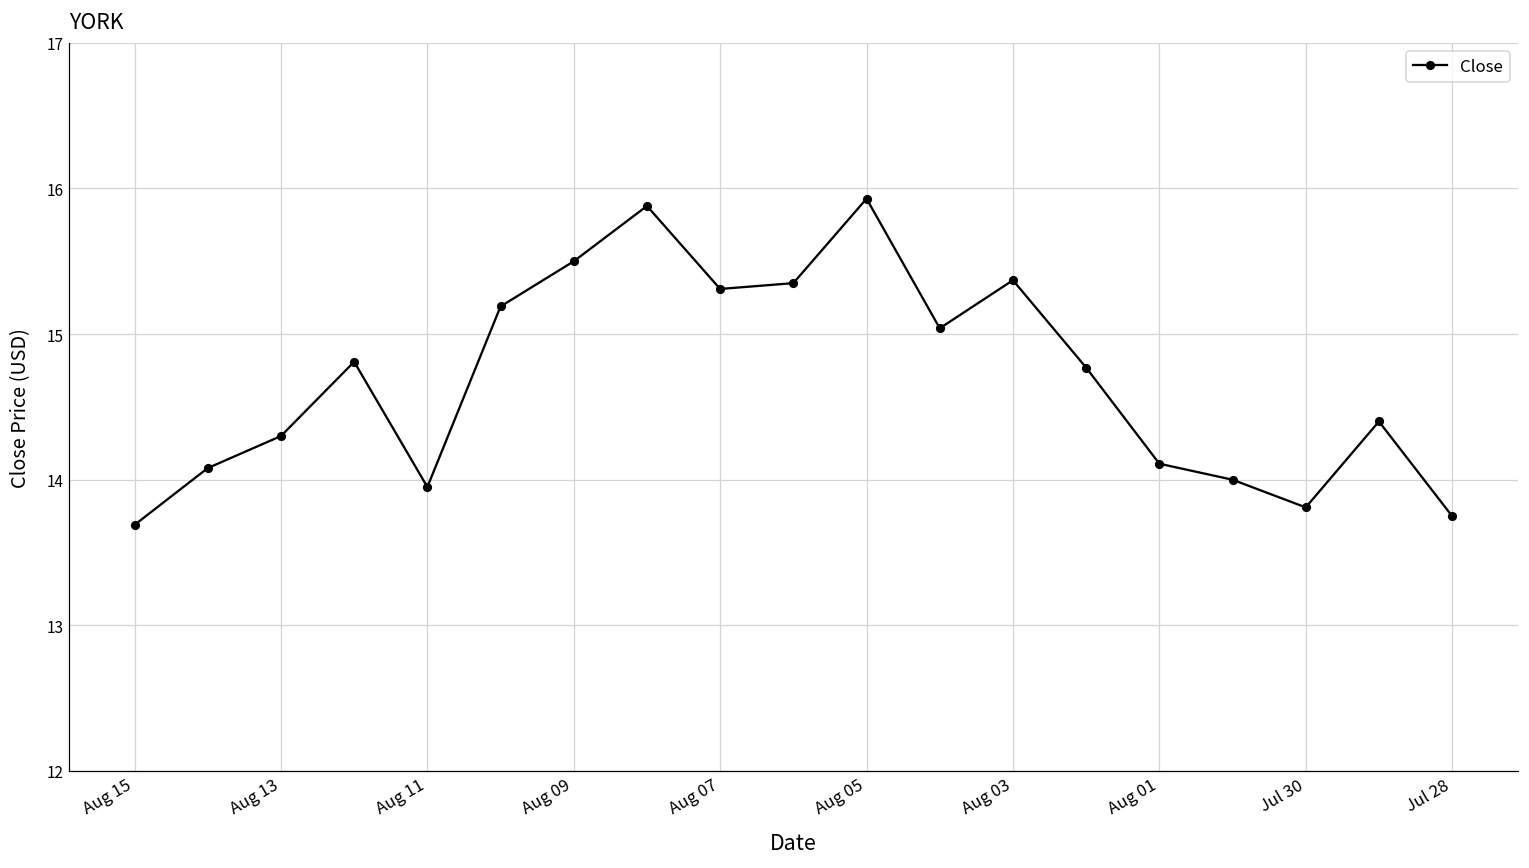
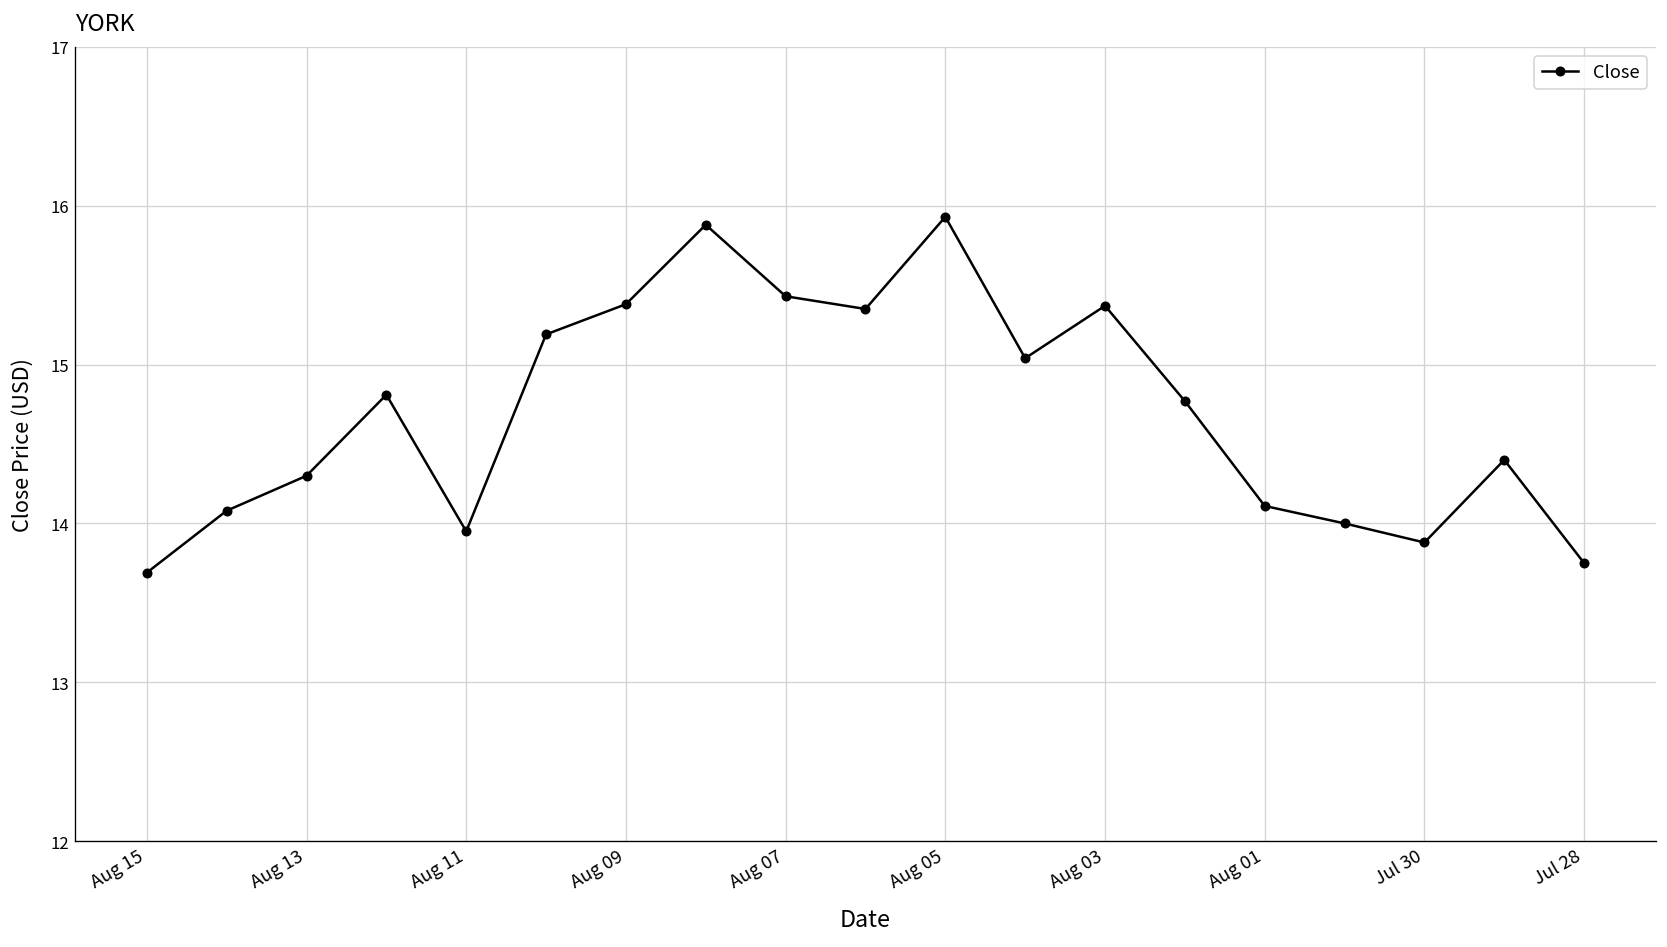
Aug 09: 15.50 -> 15.38
Aug 07: 15.31 -> 15.43
Jul 30: 13.81 -> 13.88
